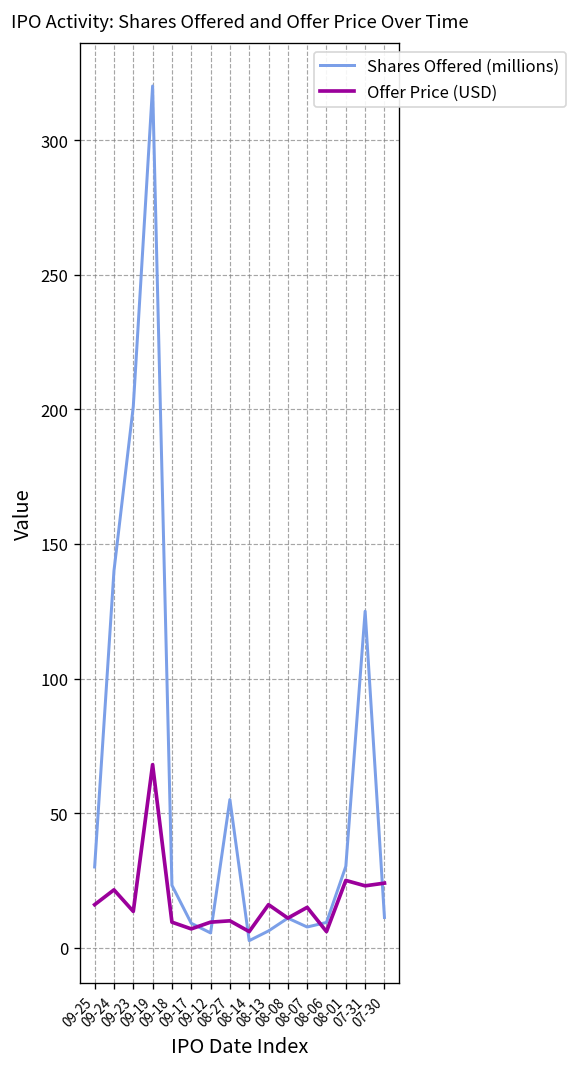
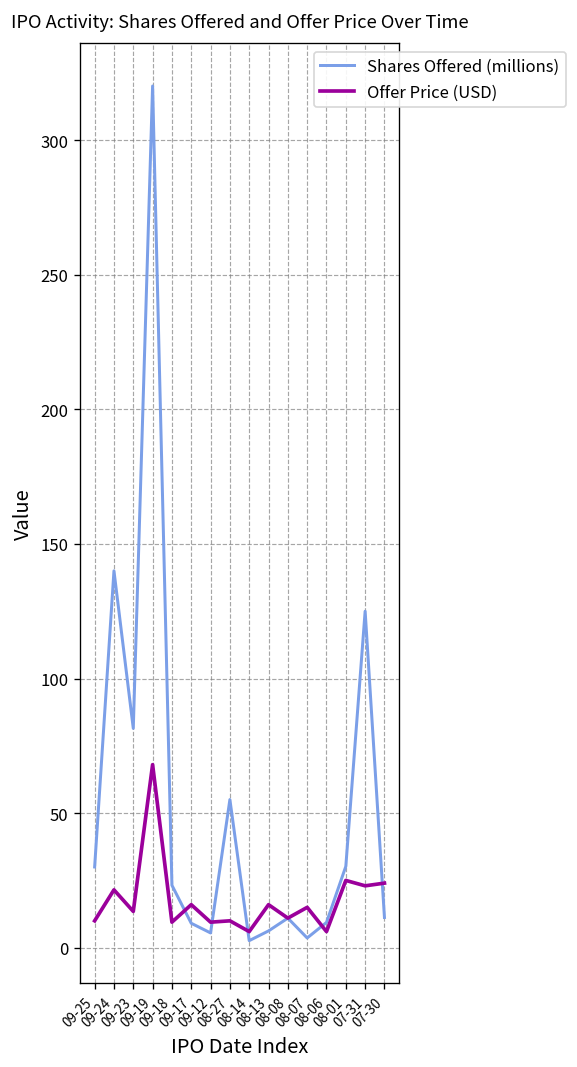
Offer Price (USD), 09-25: 16 -> 10
Shares Offered (millions), 09-23: 201 -> 81
Offer Price (USD), 09-17: 7 -> 16
Shares Offered (millions), 08-07: 8 -> 4
